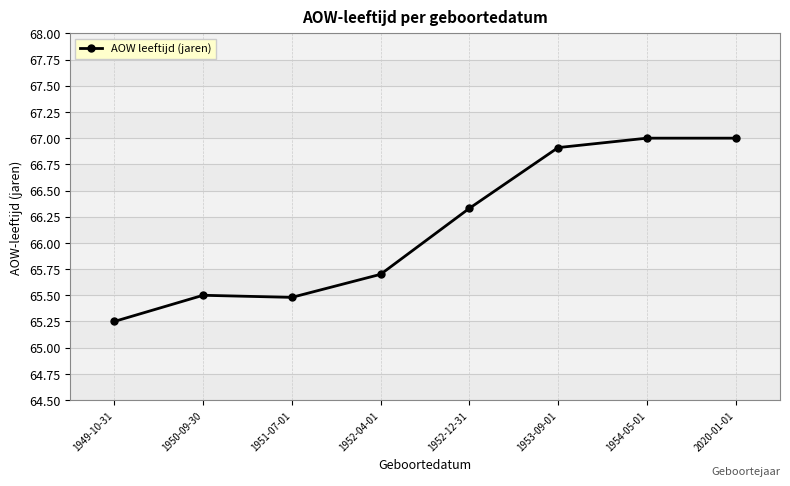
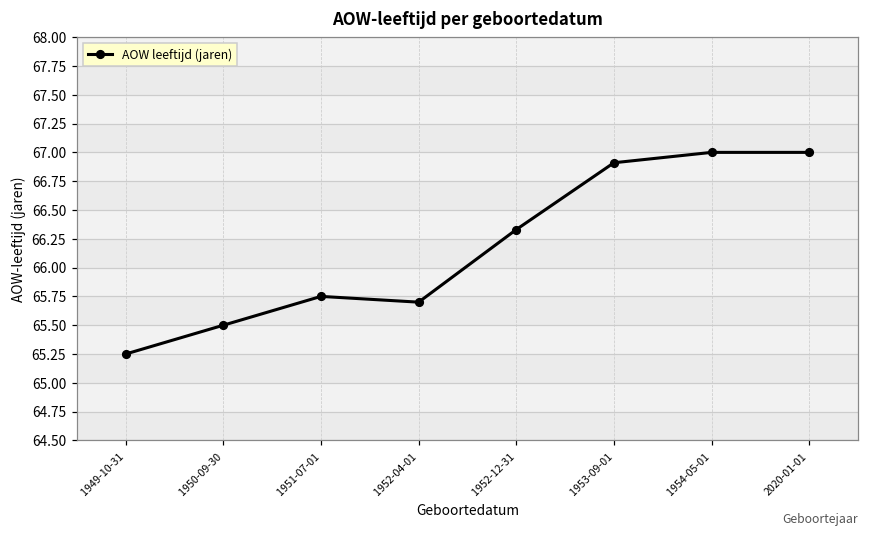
1951-07-01: 65.48 -> 65.75
